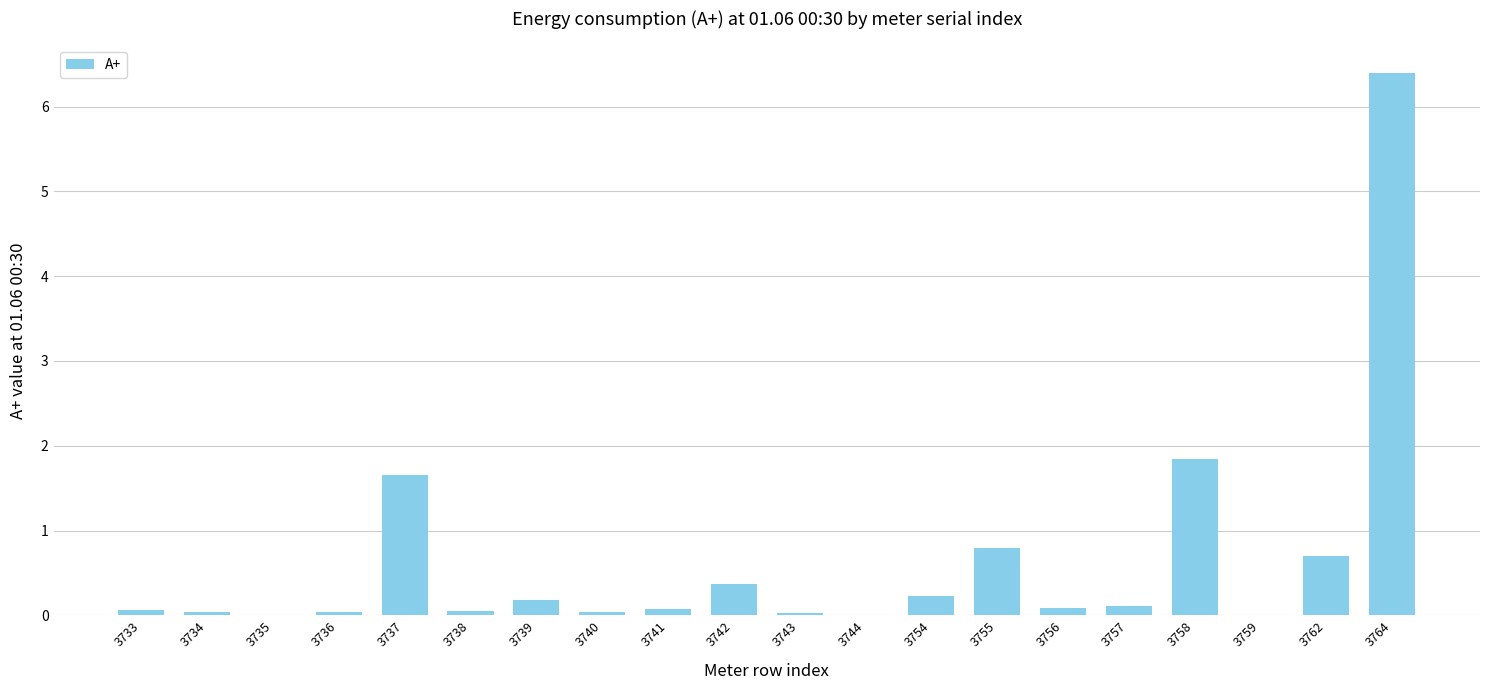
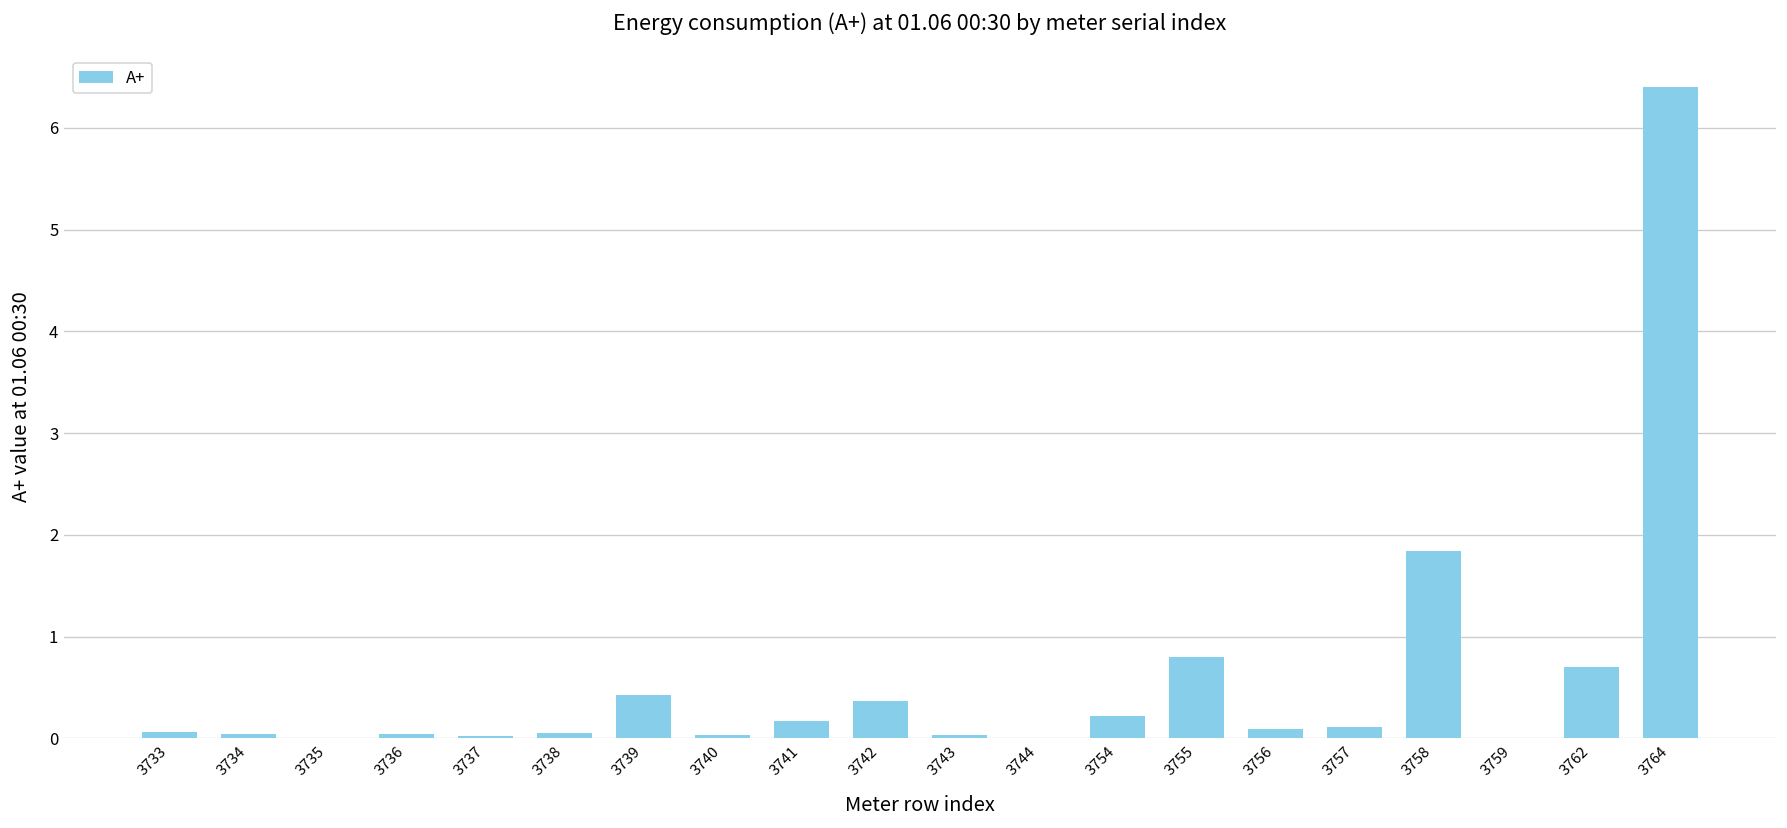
3737: 1.7 -> 0.0
3739: 0.2 -> 0.4
3741: 0.1 -> 0.2
